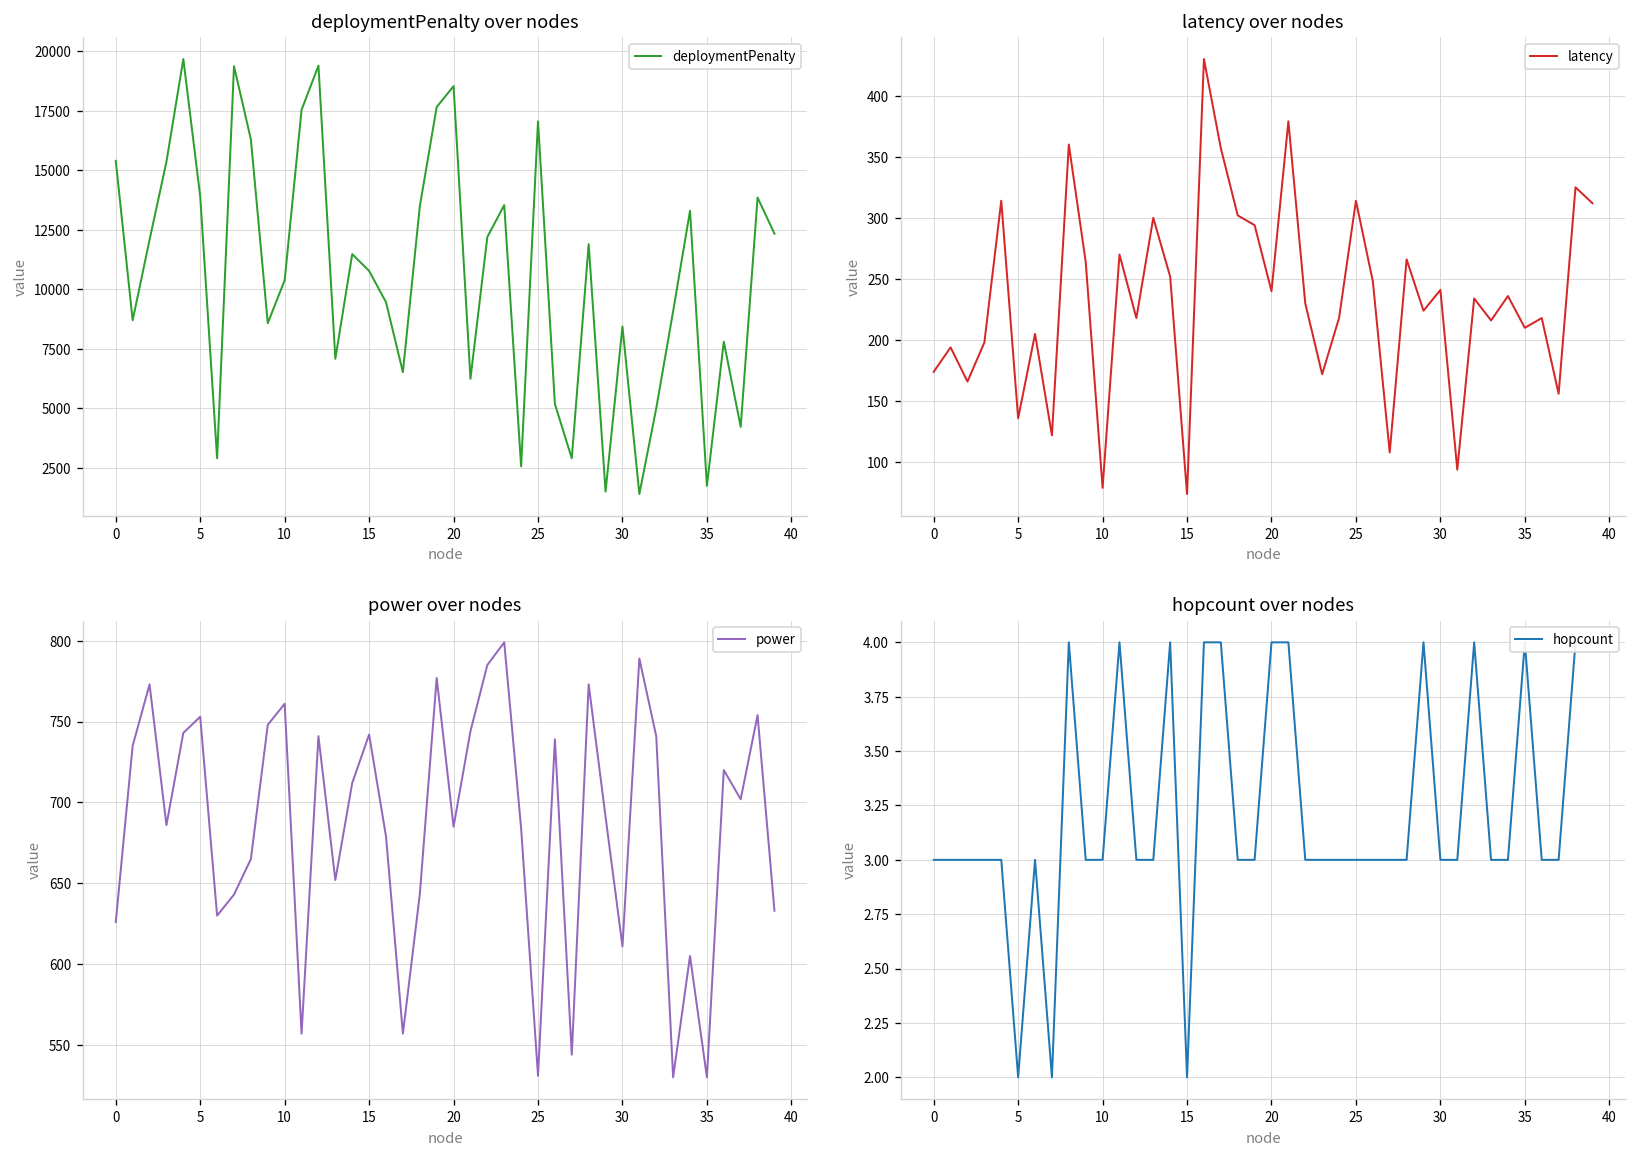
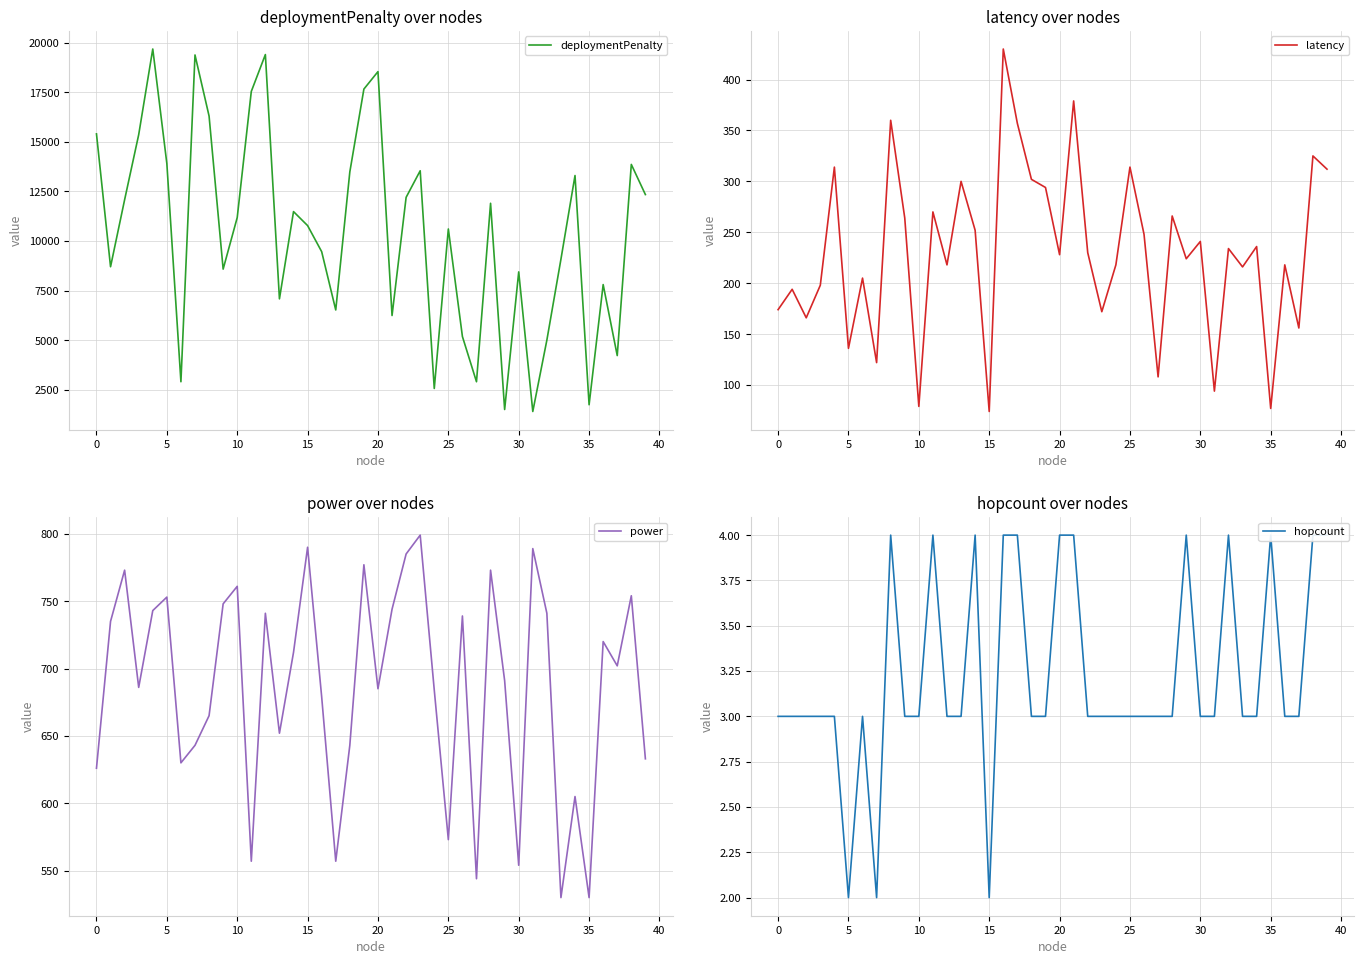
deploymentPenalty over nodes, 10: 10400 -> 11200
deploymentPenalty over nodes, 25: 17100 -> 10600
latency over nodes, 20: 240 -> 228
latency over nodes, 35: 210 -> 77
power over nodes, 15: 742 -> 790
power over nodes, 25: 531 -> 573
power over nodes, 30: 611 -> 554
